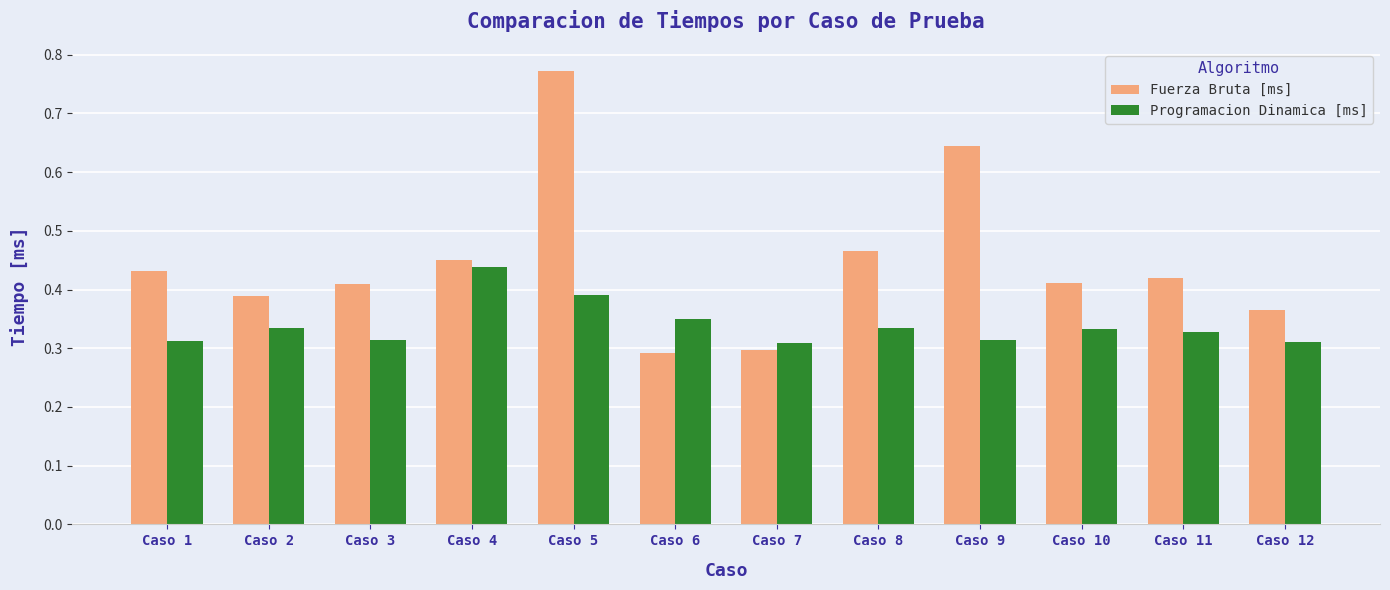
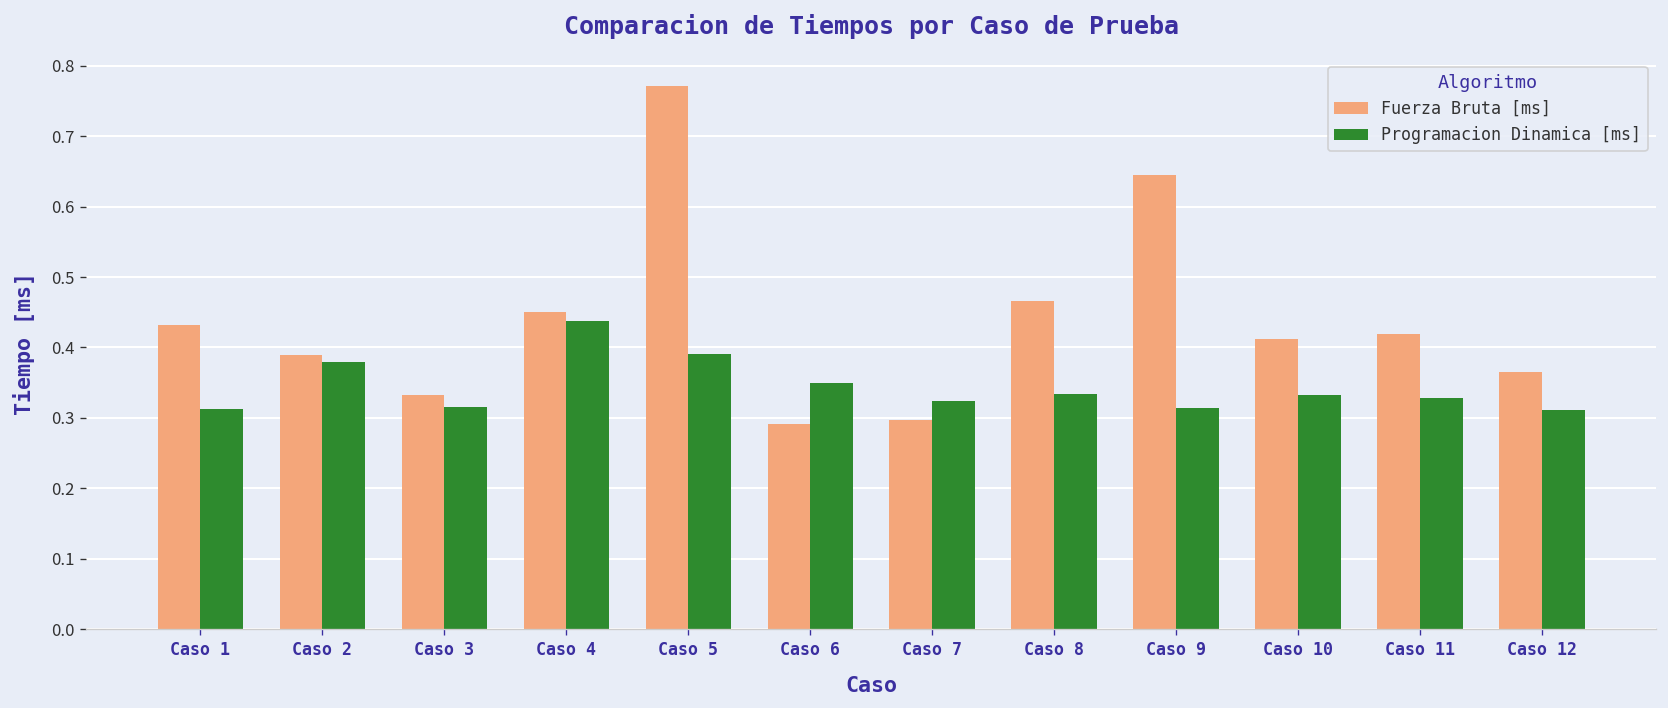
Programacion Dinamica [ms], Caso 2: 0.33 -> 0.38
Fuerza Bruta [ms], Caso 3: 0.41 -> 0.33
Programacion Dinamica [ms], Caso 7: 0.31 -> 0.32
